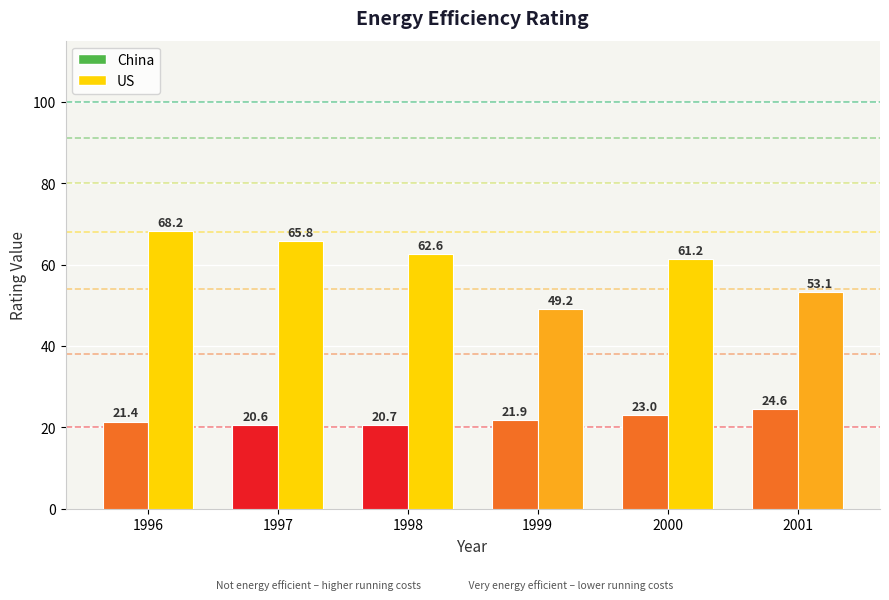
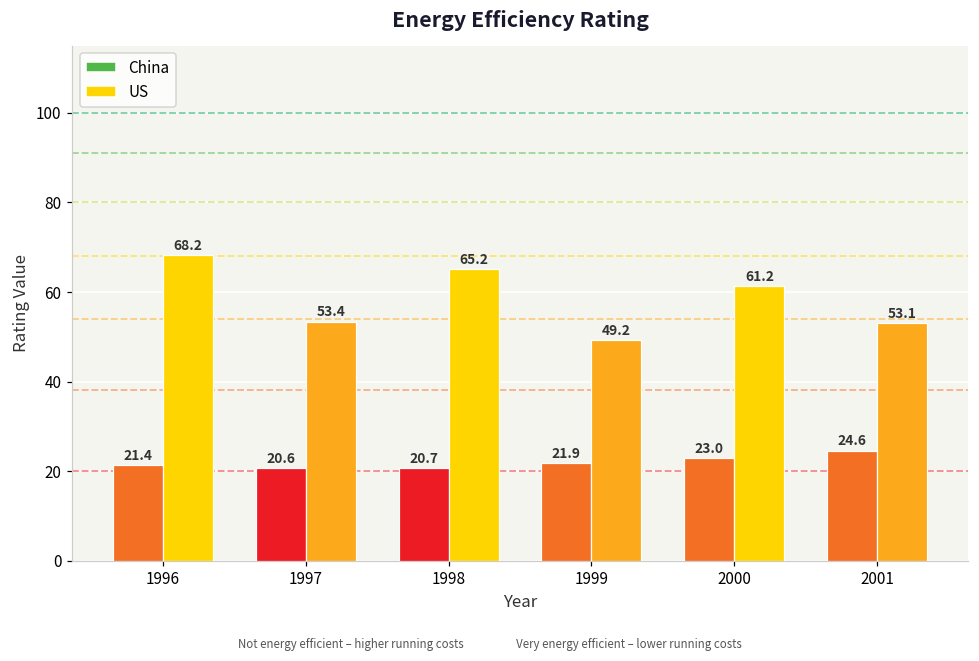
US, 1997: 65.8 -> 53.4
US, 1998: 62.6 -> 65.2
